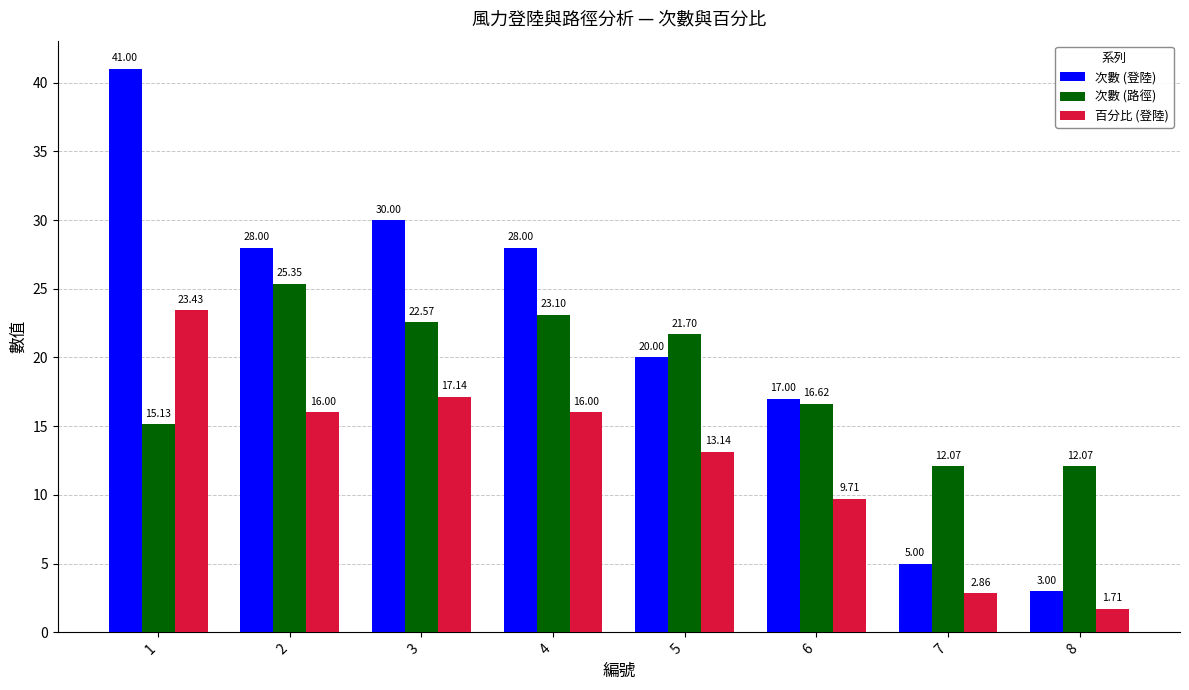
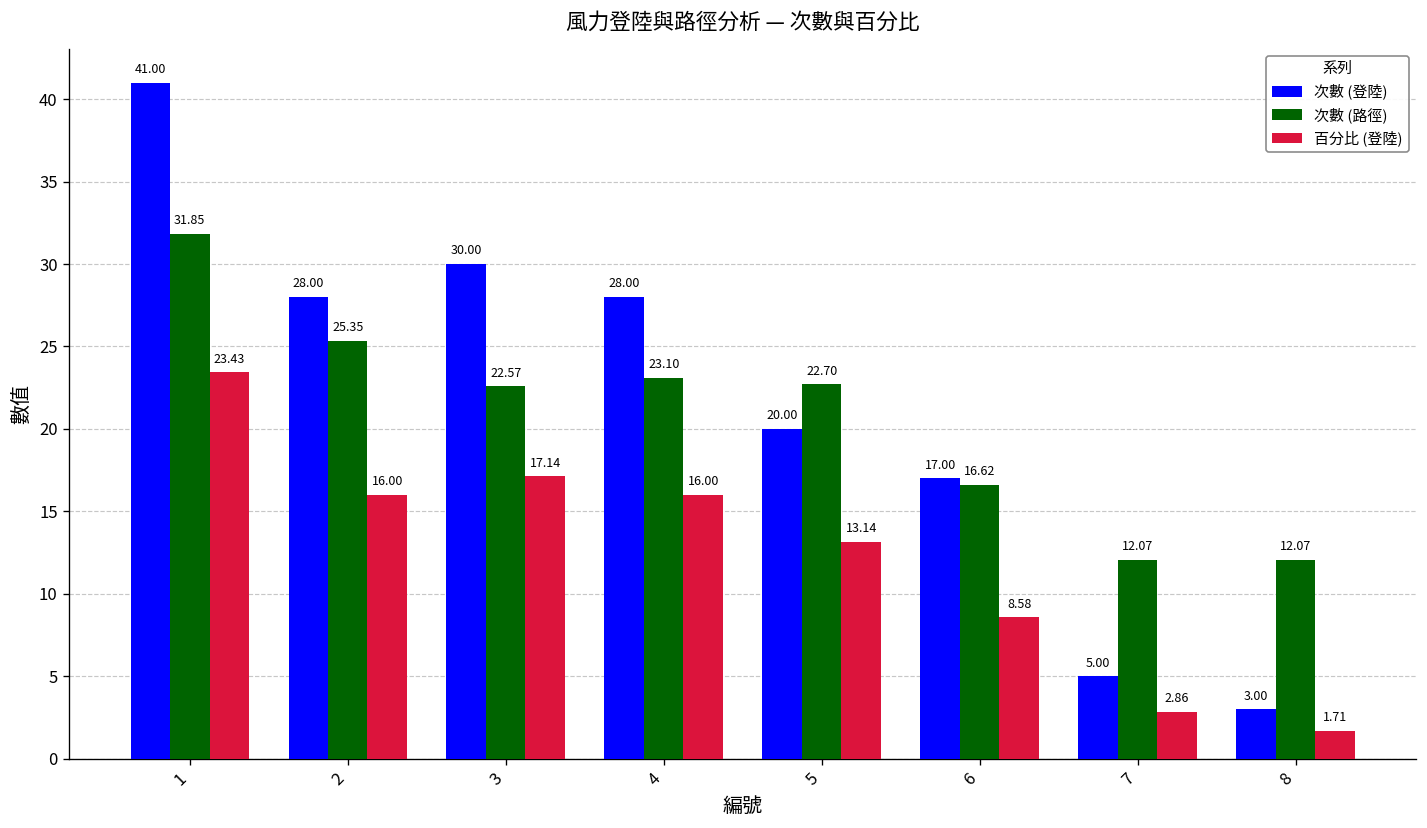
次數 (路徑), 1: 15.13 -> 31.85
次數 (路徑), 5: 21.70 -> 22.70
百分比 (登陸), 6: 9.71 -> 8.58
